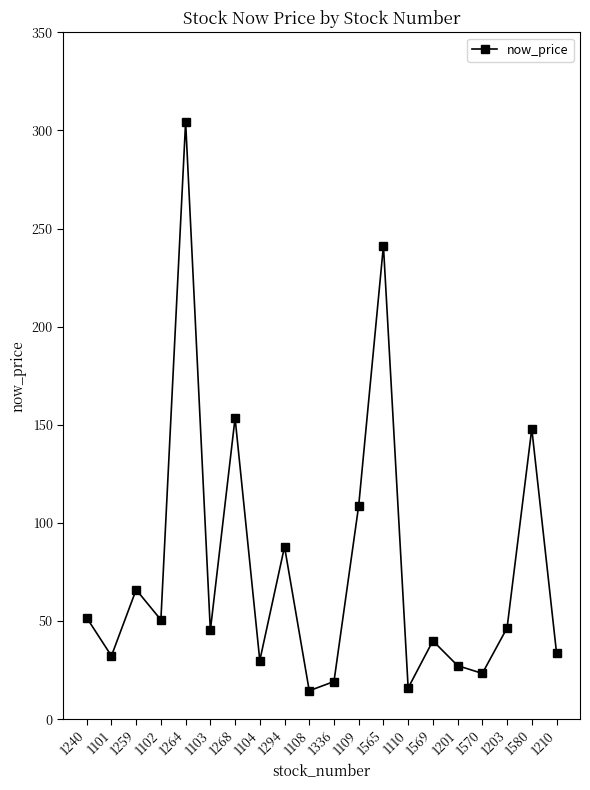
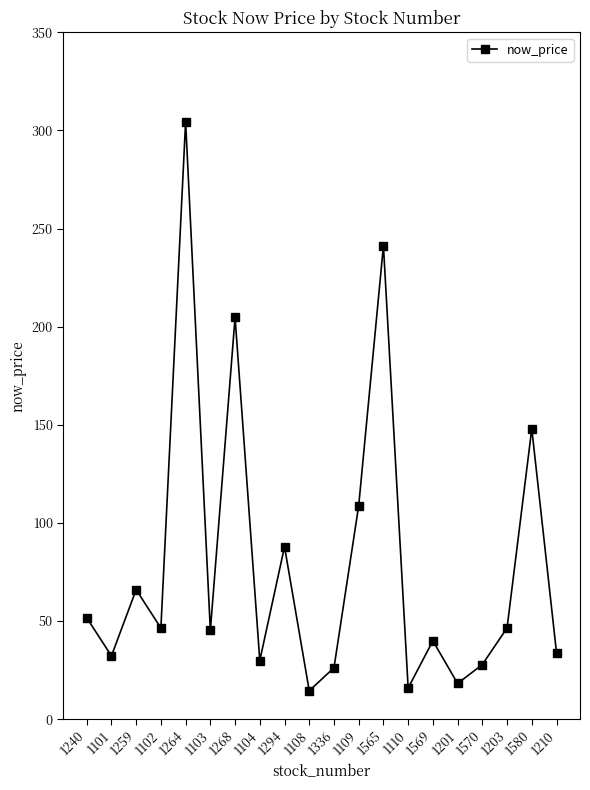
1102: 51 -> 46
1268: 154 -> 205
1336: 19 -> 26
1201: 27 -> 18
1570: 23 -> 28
